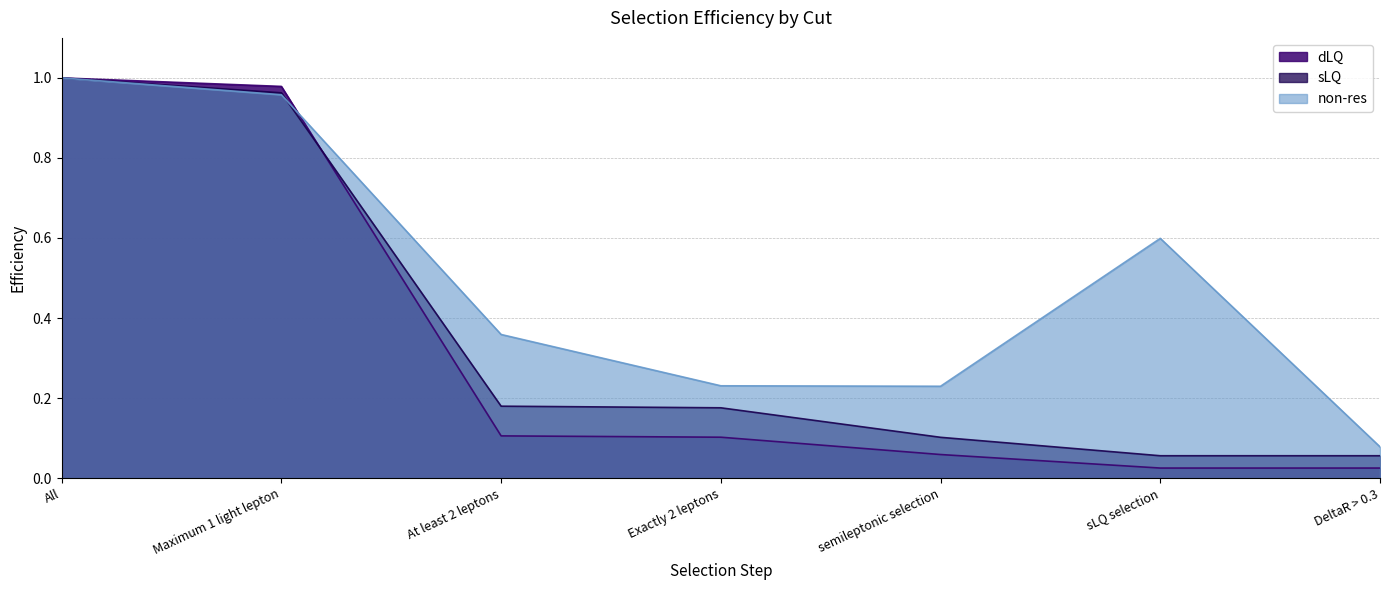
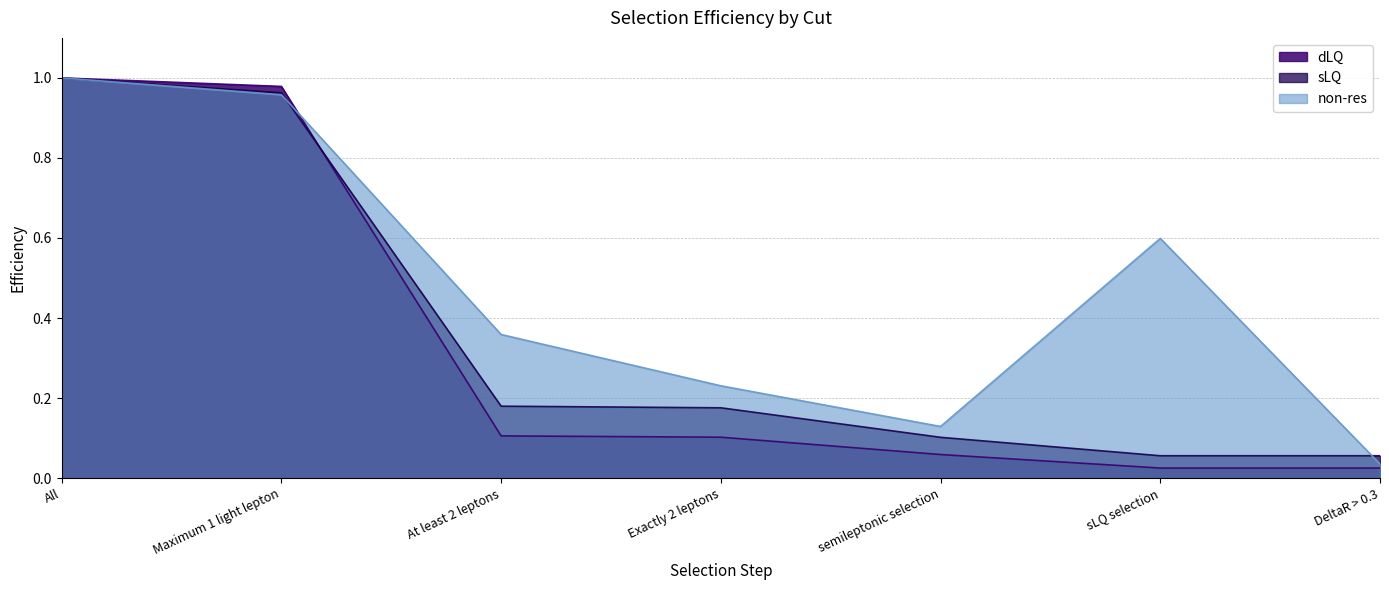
non-res, semileptonic selection: 0.23 -> 0.13
non-res, DeltaR > 0.3: 0.08 -> 0.04
